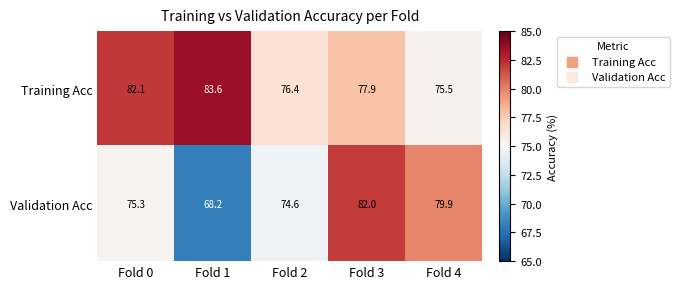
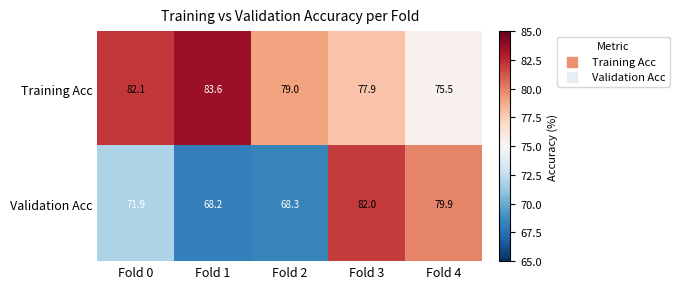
Training Acc, Fold 2: 76.4 -> 79.0
Validation Acc, Fold 0: 75.3 -> 71.9
Validation Acc, Fold 2: 74.6 -> 68.3
